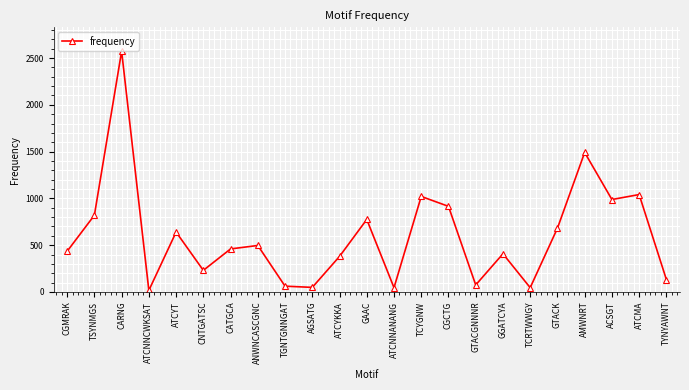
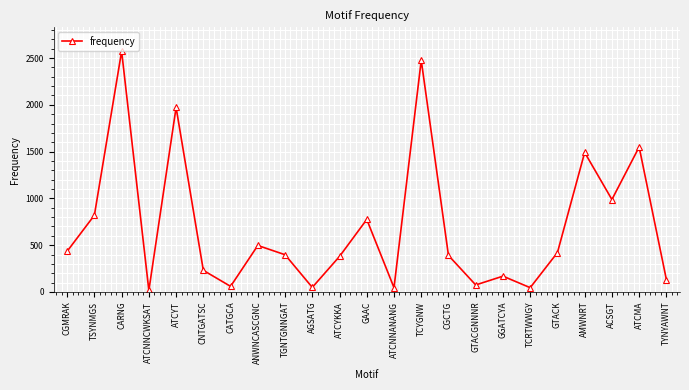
ATCYT: 600 -> 2000
CATGCA: 500 -> 100
TGNTGNNGAT: 100 -> 400
TCYGNW: 1000 -> 2500
CGCTG: 900 -> 400
GGATCYA: 400 -> 200
GTACK: 700 -> 400
ATCMA: 1000 -> 1500
